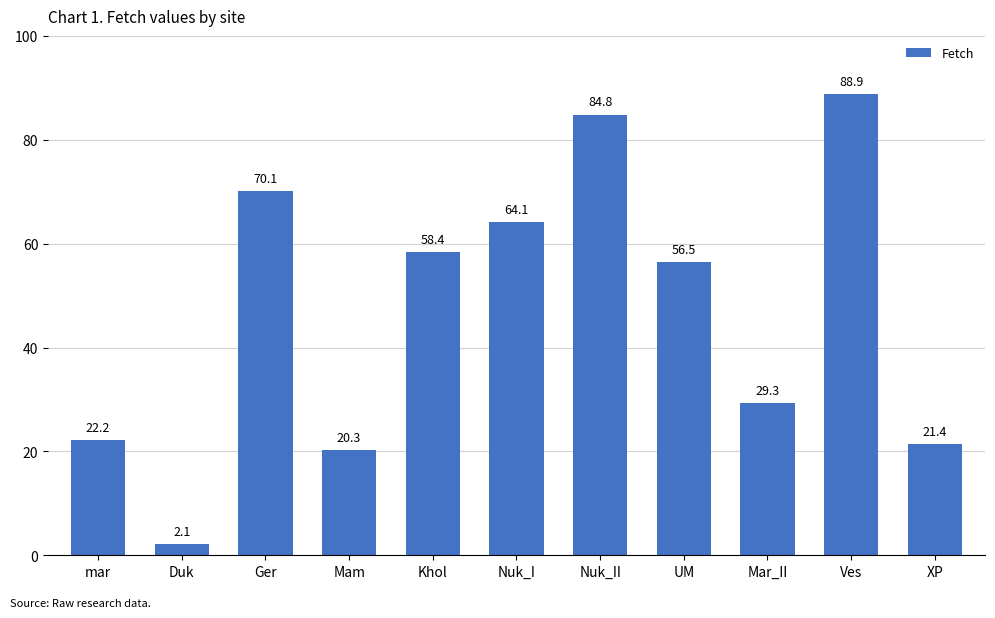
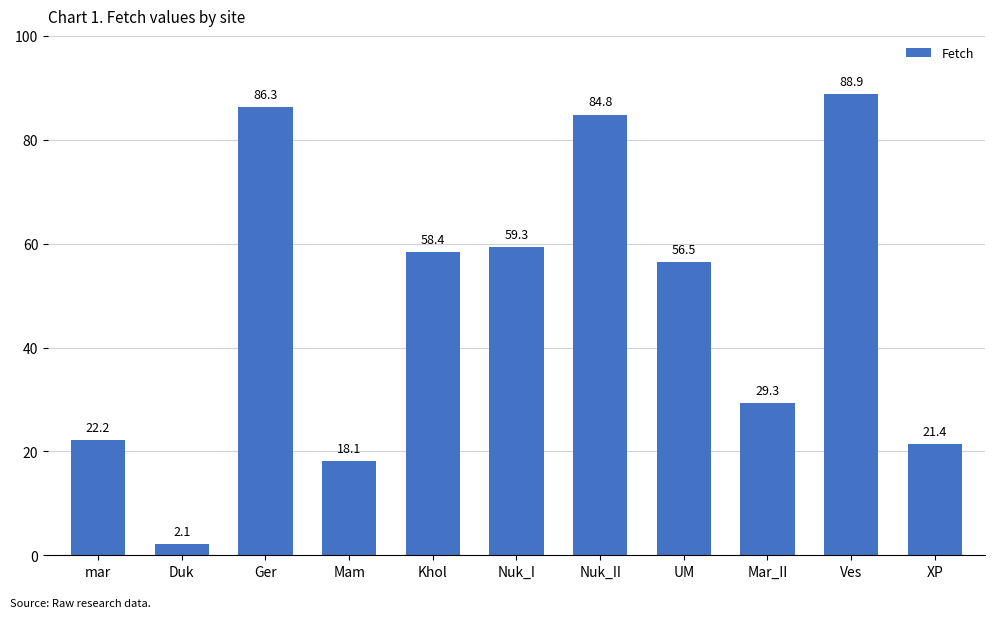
Ger: 70.1 -> 86.3
Mam: 20.3 -> 18.1
Nuk_I: 64.1 -> 59.3
